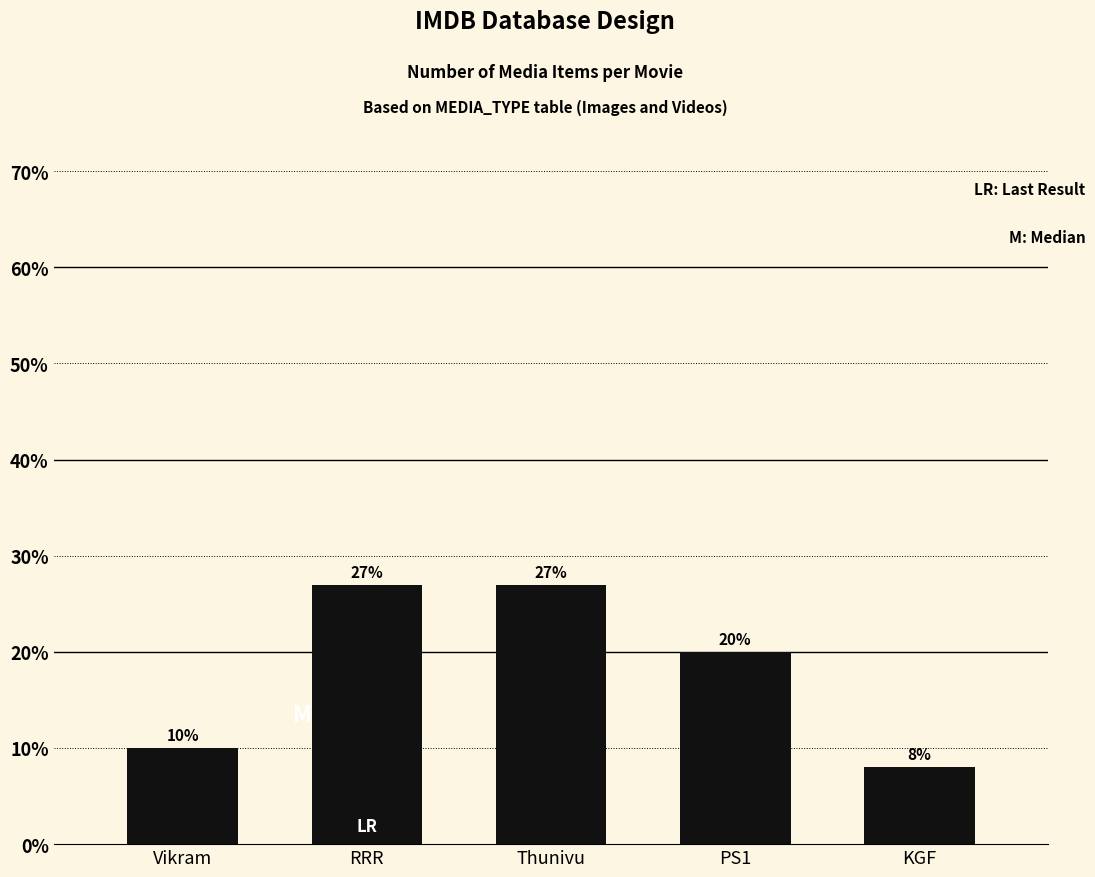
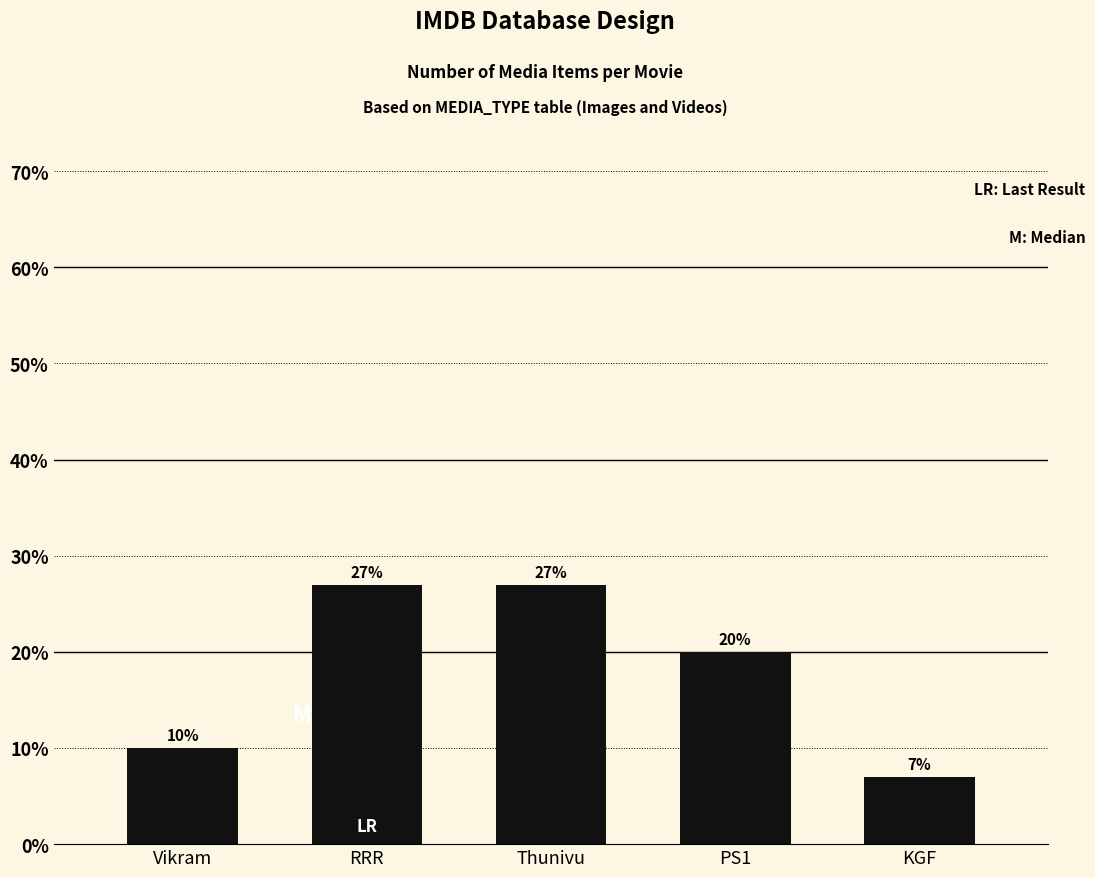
KGF: 8% -> 7%
